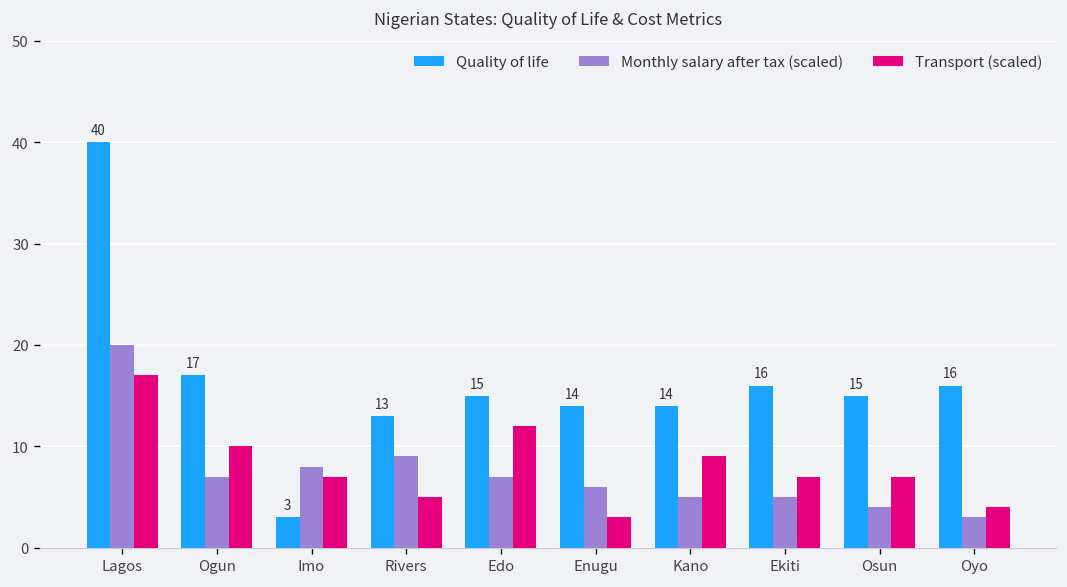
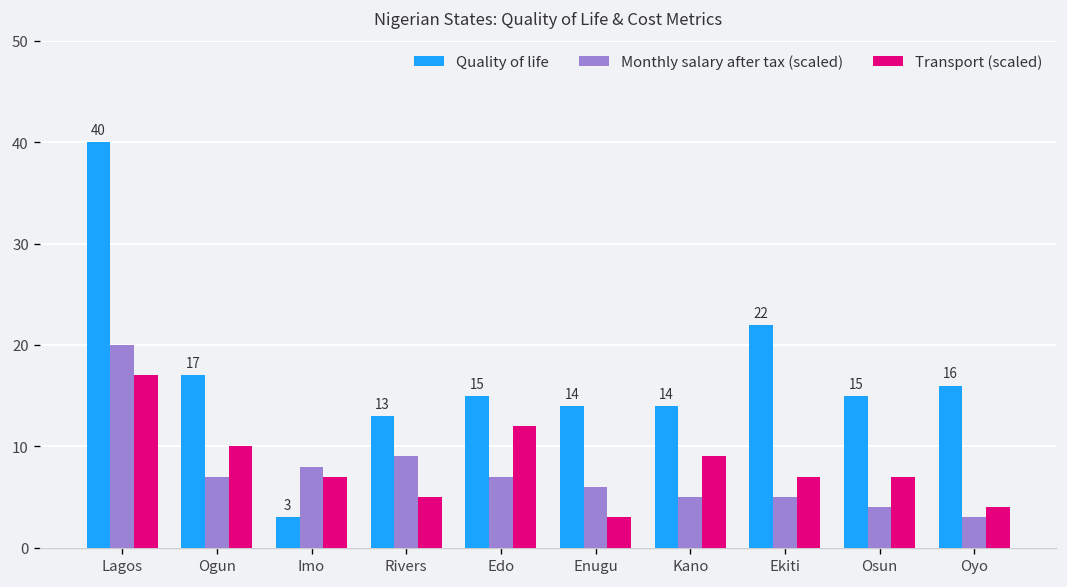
Quality of life, Ekiti: 16 -> 22
